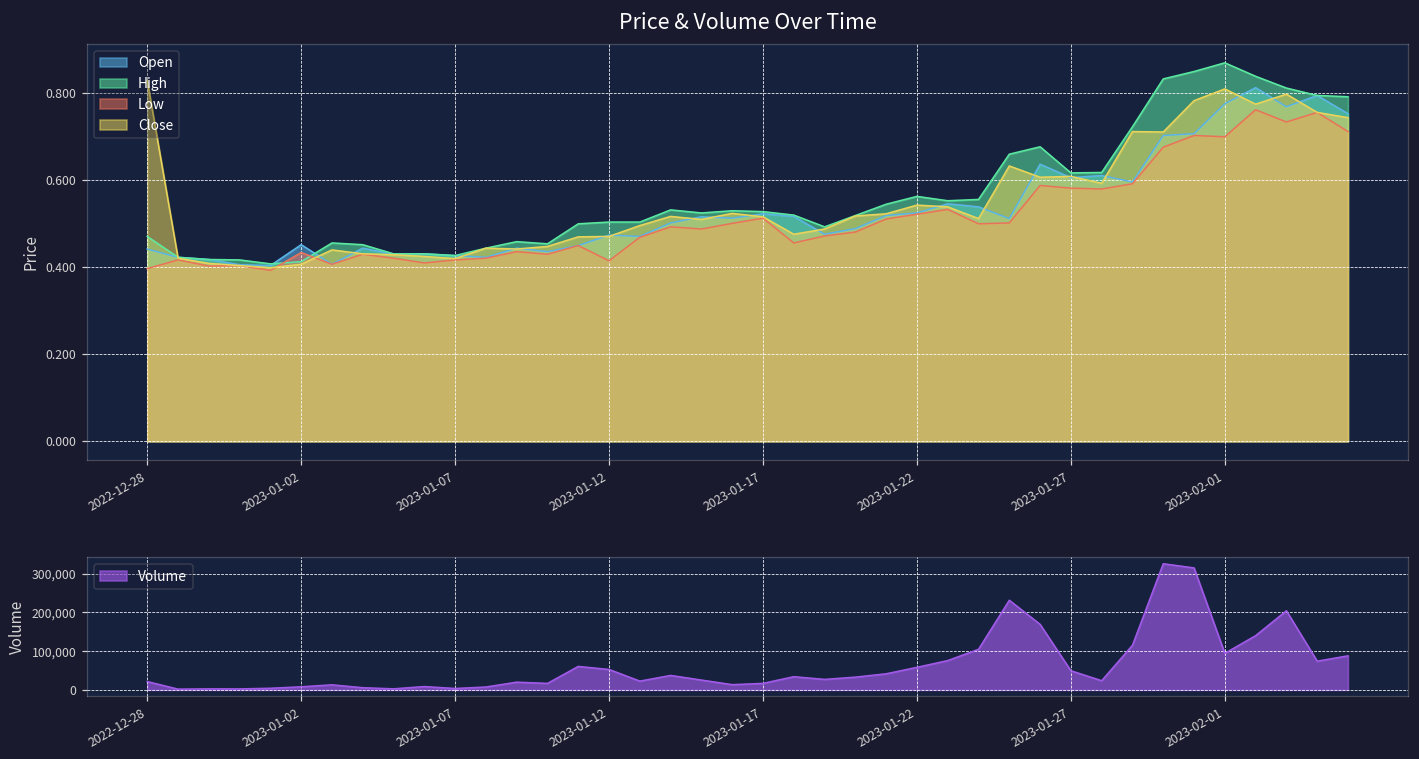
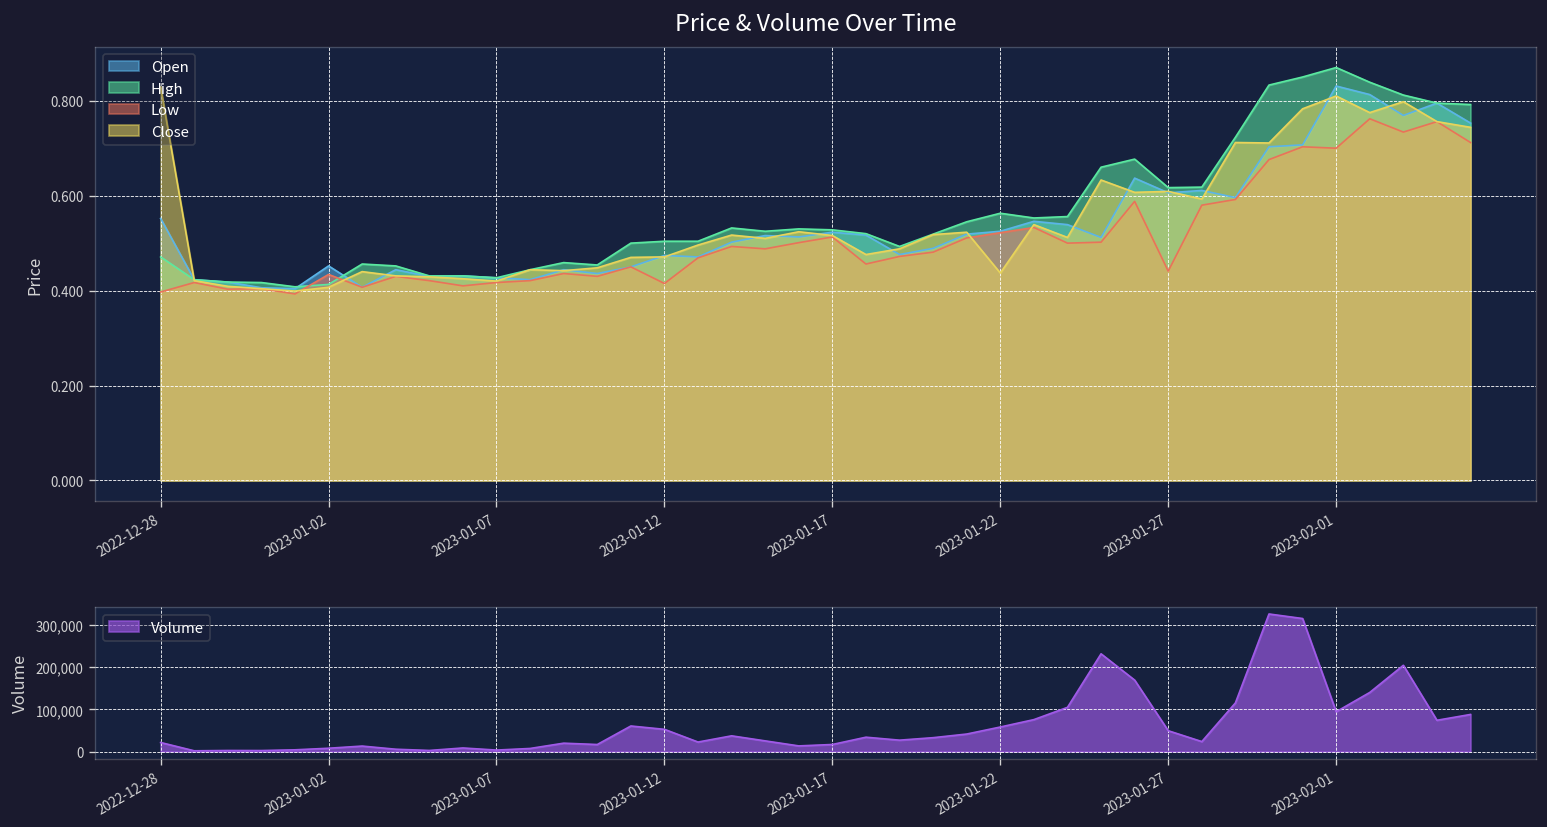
Price & Volume Over Time, Open, 2022-12-28: 0.44 -> 0.55
Price & Volume Over Time, Close, 2023-01-22: 0.54 -> 0.44
Price & Volume Over Time, Low, 2023-01-27: 0.58 -> 0.44
Price & Volume Over Time, Open, 2023-02-01: 0.78 -> 0.83
